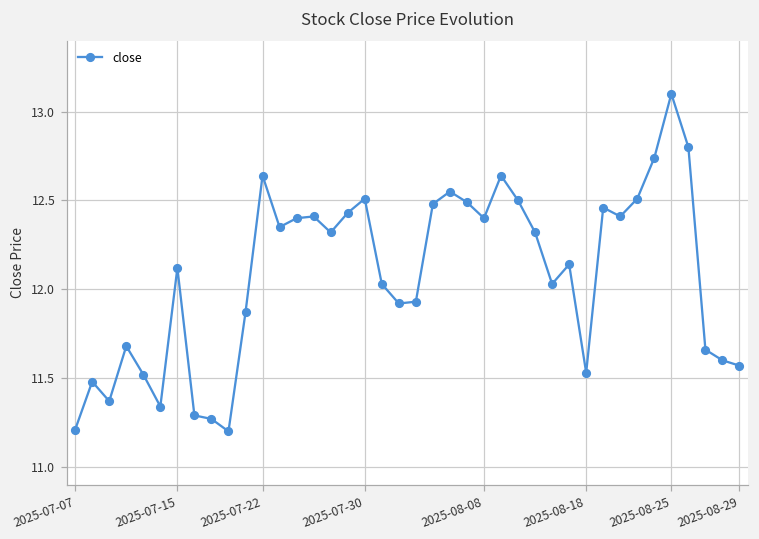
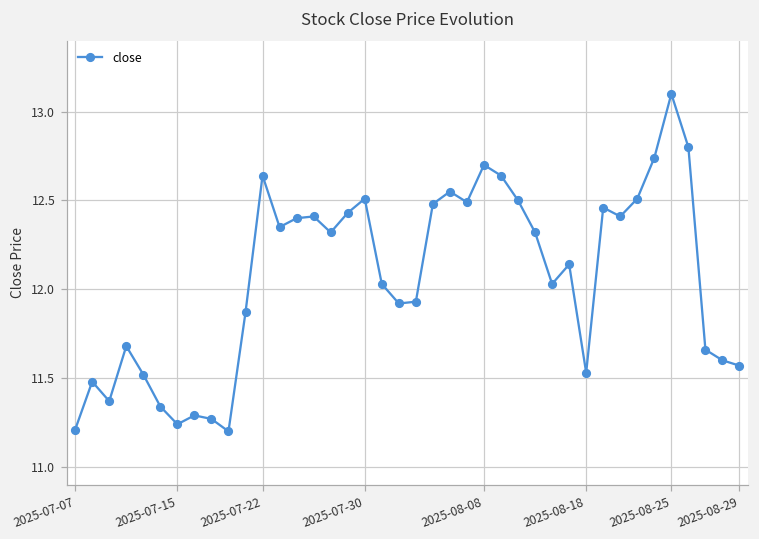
2025-07-15: 12.12 -> 11.24
2025-08-08: 12.4 -> 12.7
